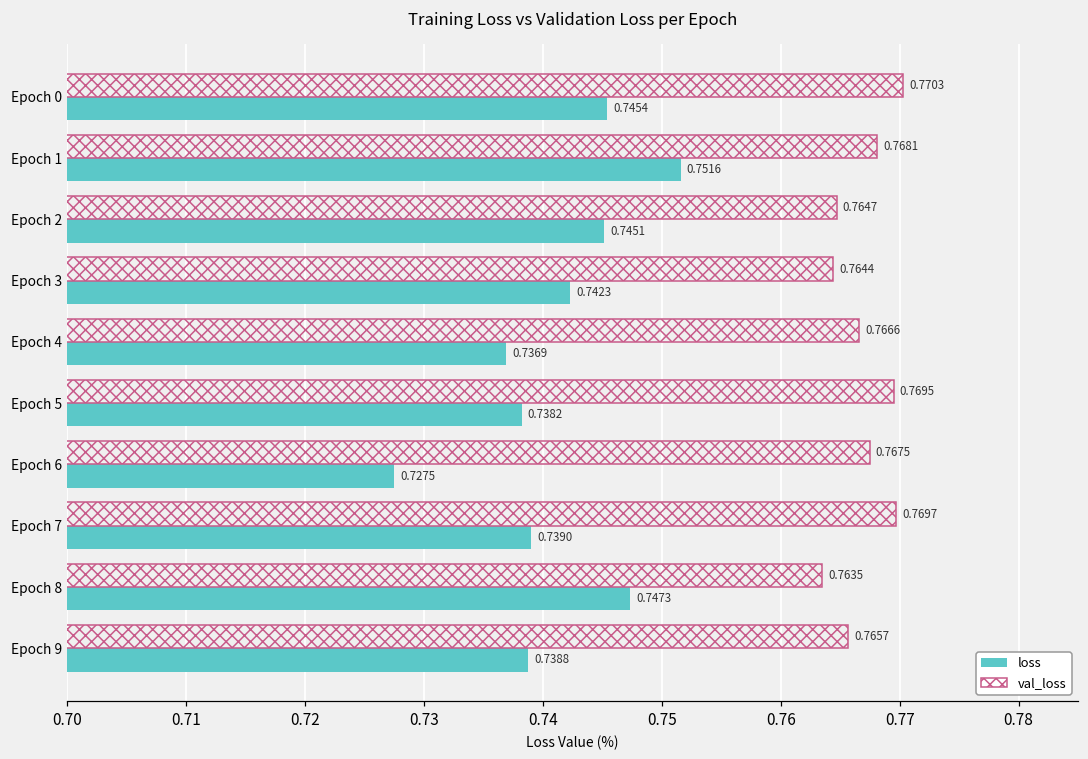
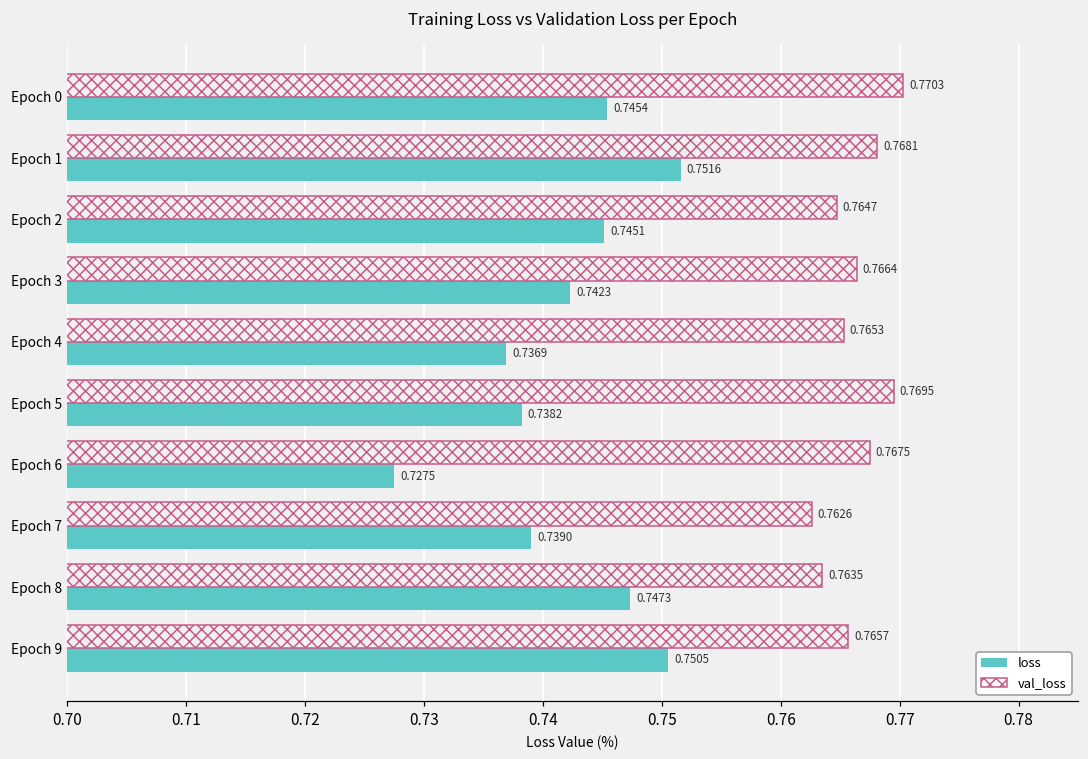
val_loss, Epoch 3: 0.7644 -> 0.7664
val_loss, Epoch 4: 0.7666 -> 0.7653
val_loss, Epoch 7: 0.7697 -> 0.7626
loss, Epoch 9: 0.7388 -> 0.7505
